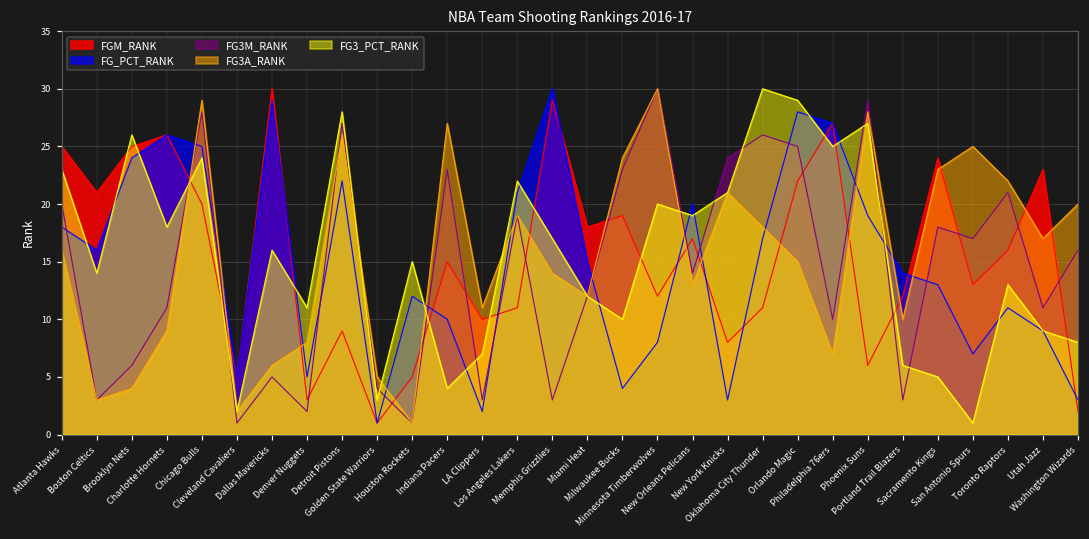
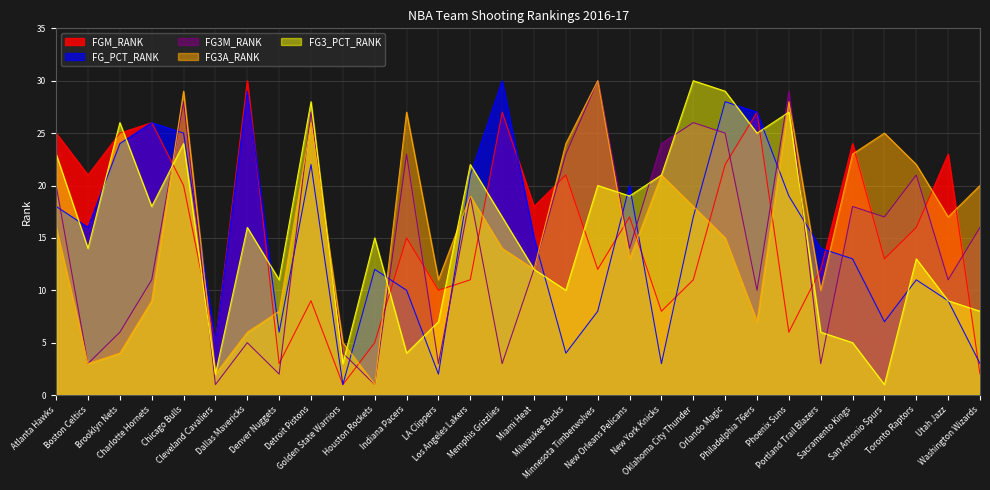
FG_PCT_RANK, Denver Nuggets: 5 -> 6
FGM_RANK, Memphis Grizzlies: 29 -> 27
FGM_RANK, Milwaukee Bucks: 19 -> 21
